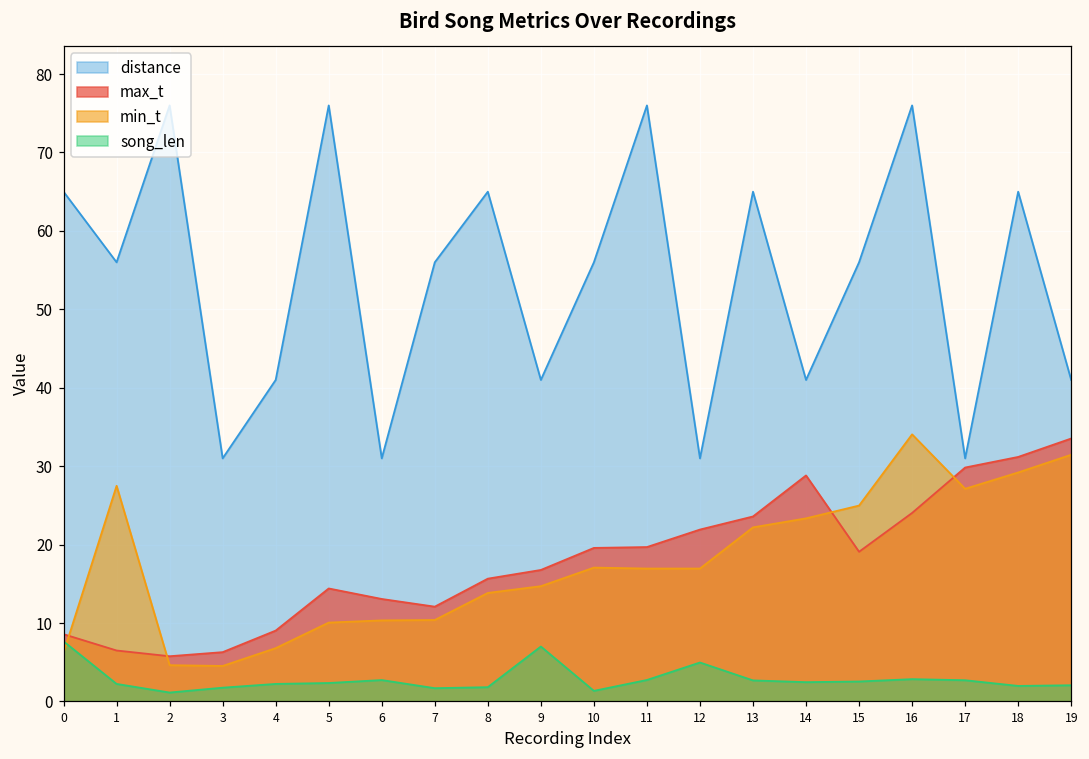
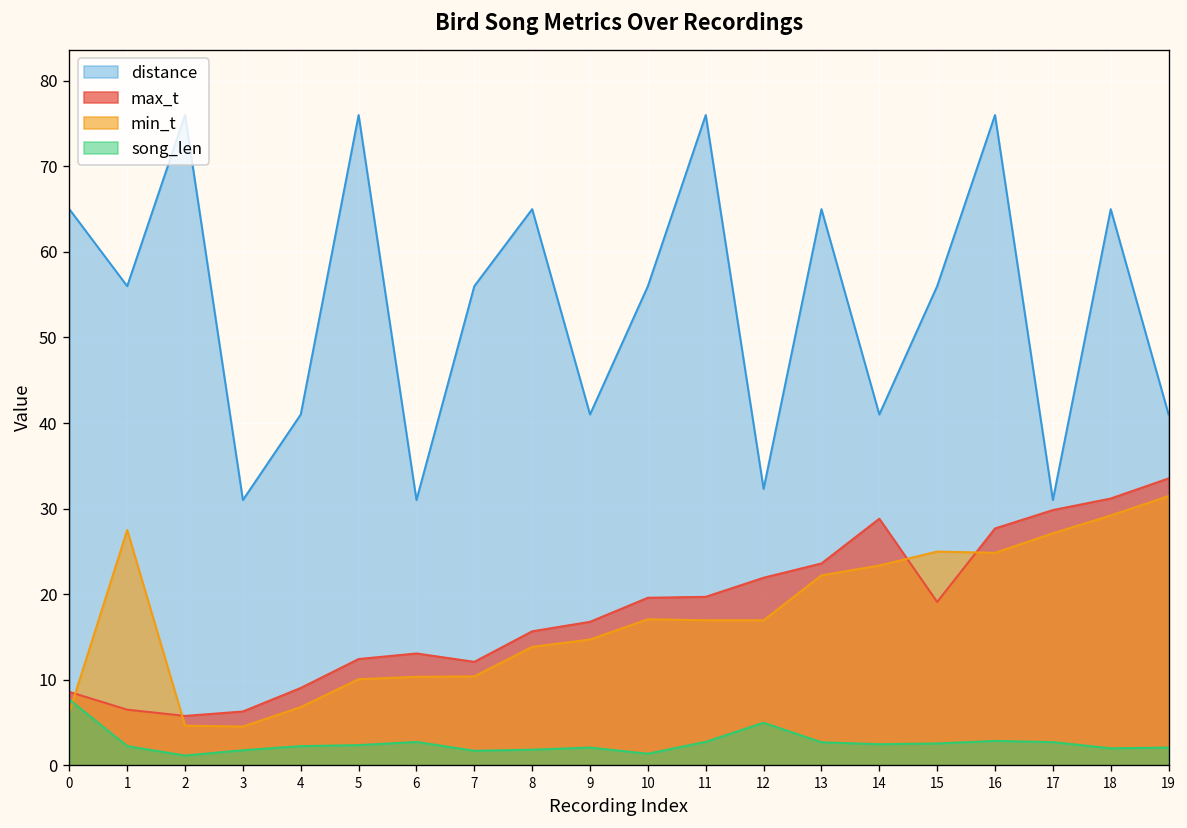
max_t, 5: 14 -> 12
song_len, 9: 7 -> 2
distance, 12: 31 -> 32
max_t, 16: 24 -> 28
min_t, 16: 34 -> 25
